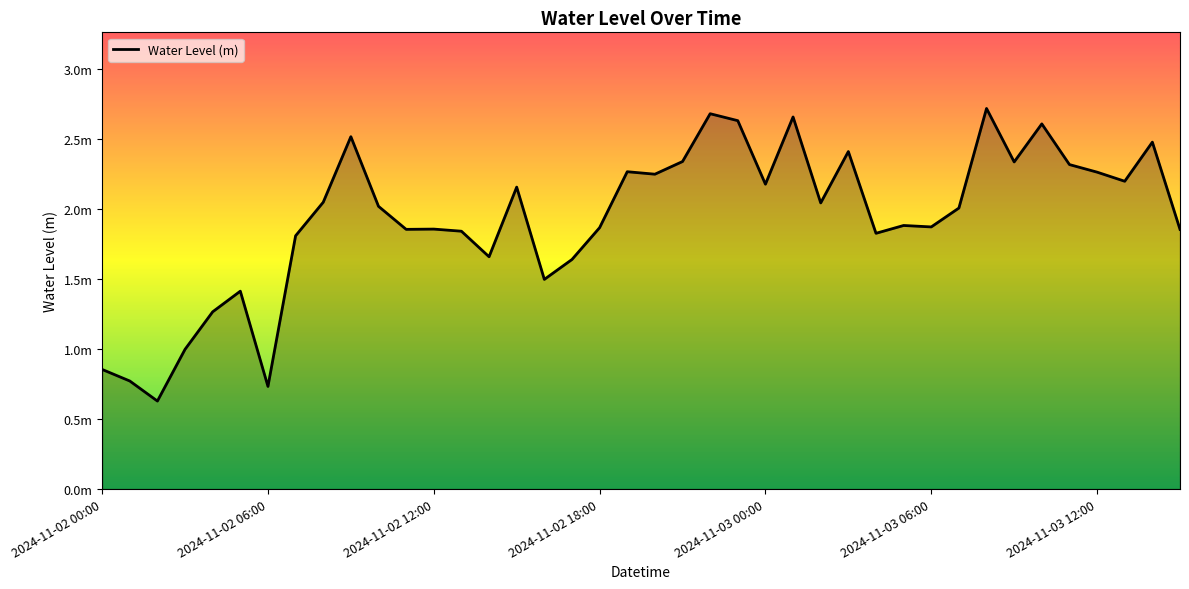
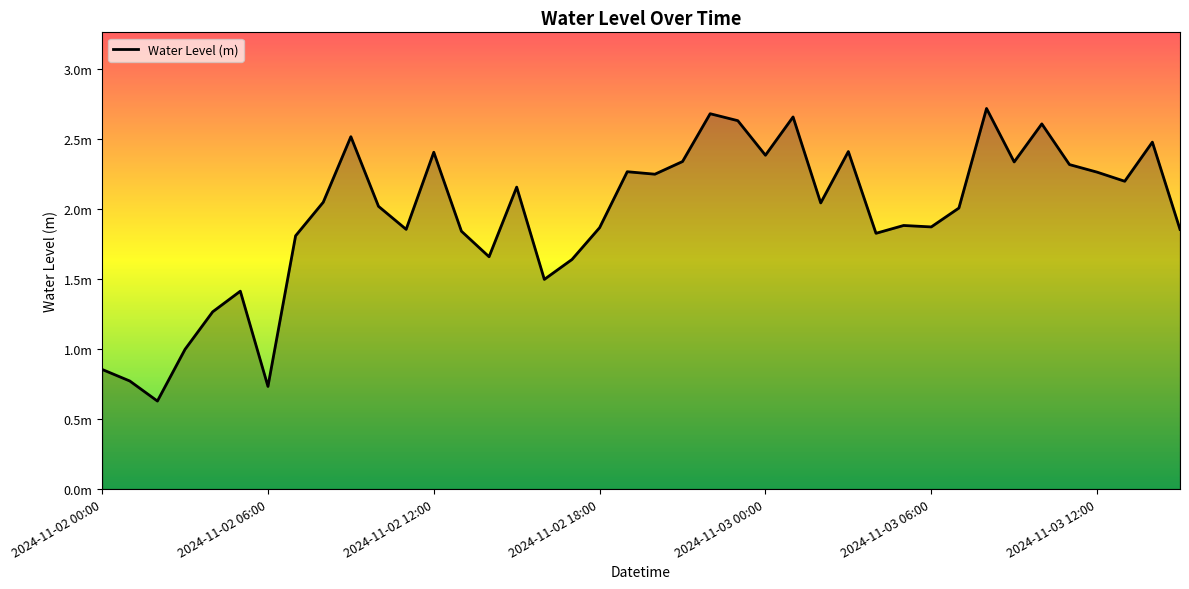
2024-11-02 12:00: 1.86m -> 2.40m
2024-11-03 00:00: 2.18m -> 2.38m
